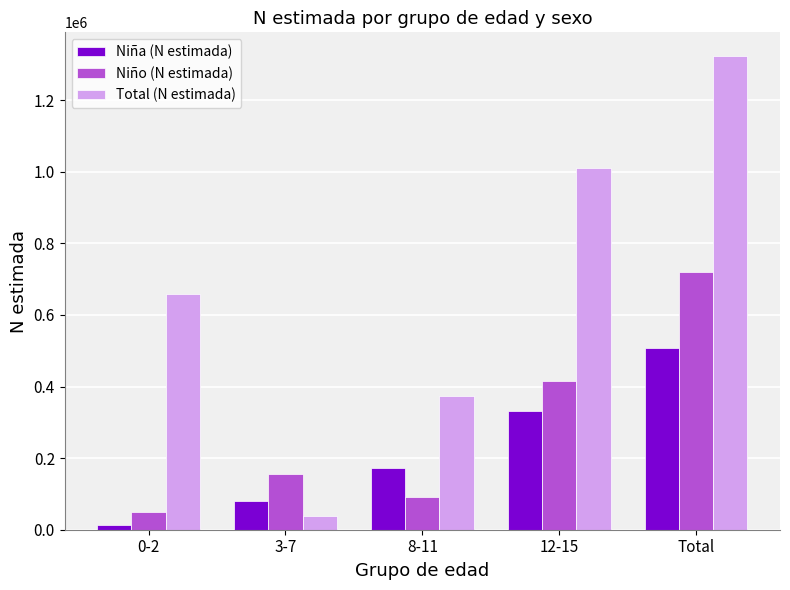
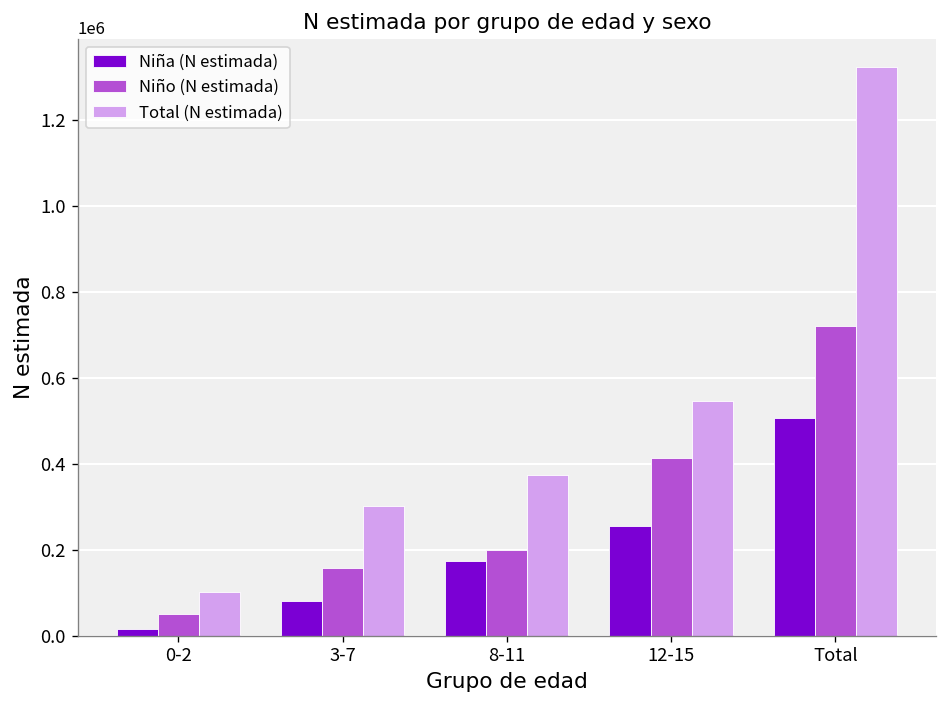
Total (N estimada), 0-2: 660000 -> 100000
Total (N estimada), 3-7: 40000 -> 300000
Niño (N estimada), 8-11: 90000 -> 200000
Niña (N estimada), 12-15: 330000 -> 260000
Total (N estimada), 12-15: 1010000 -> 550000
